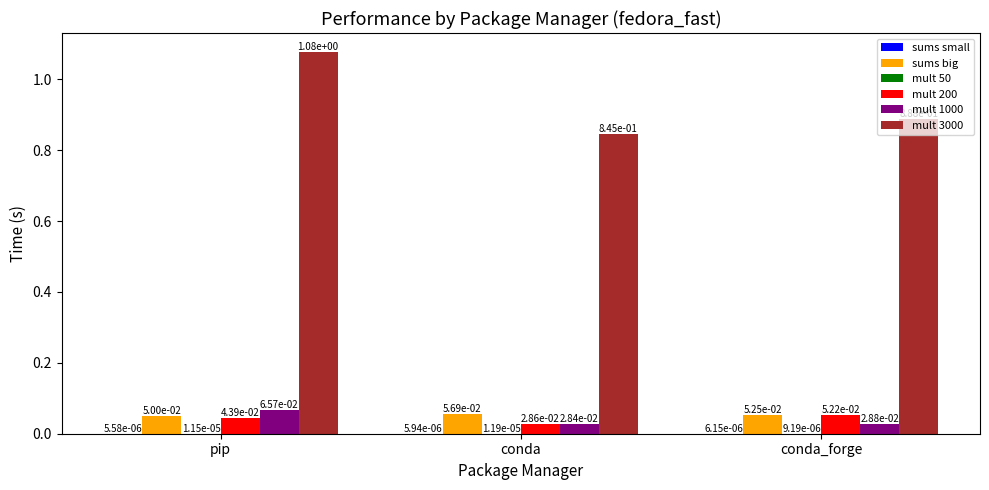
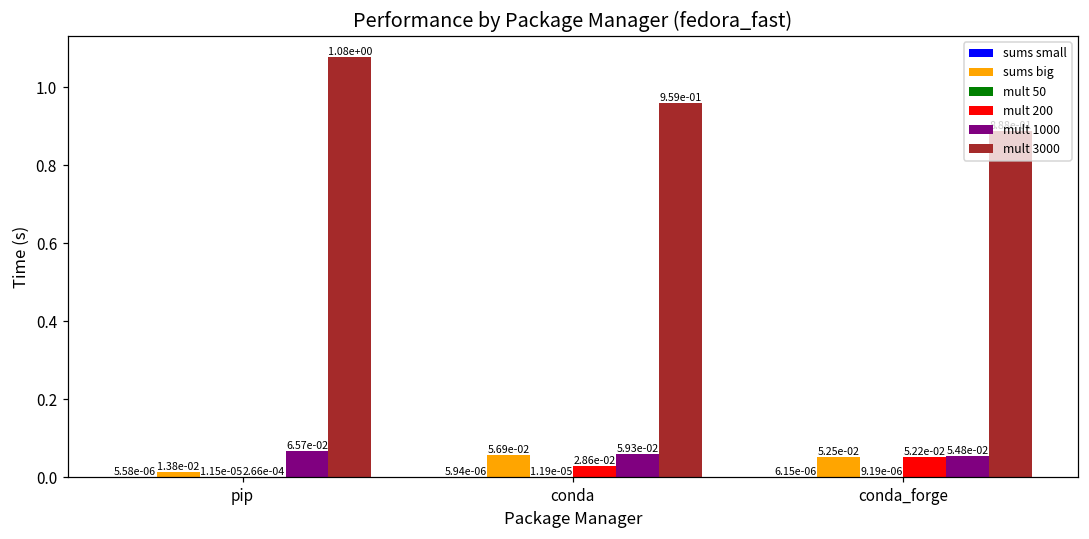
sums big, pip: 5.00e-02 -> 1.38e-02
mult 200, pip: 4.39e-02 -> 2.66e-04
mult 1000, conda: 2.84e-02 -> 5.93e-02
mult 3000, conda: 8.45e-01 -> 9.59e-01
mult 1000, conda_forge: 2.88e-02 -> 5.48e-02
